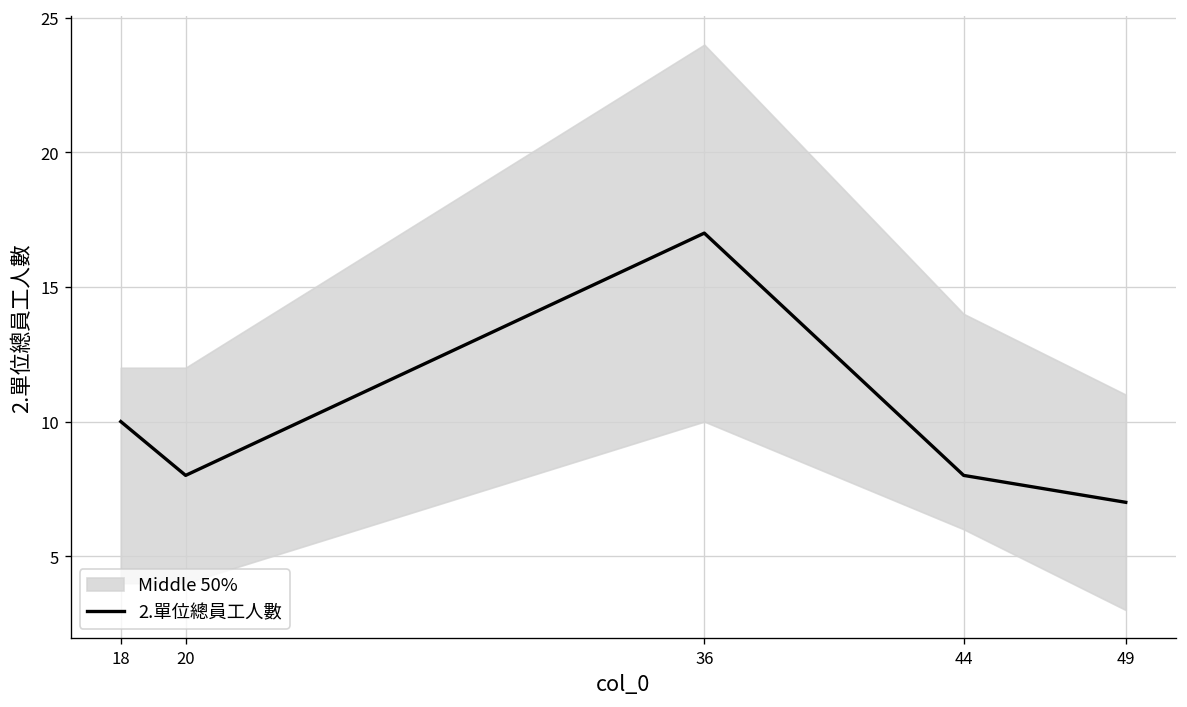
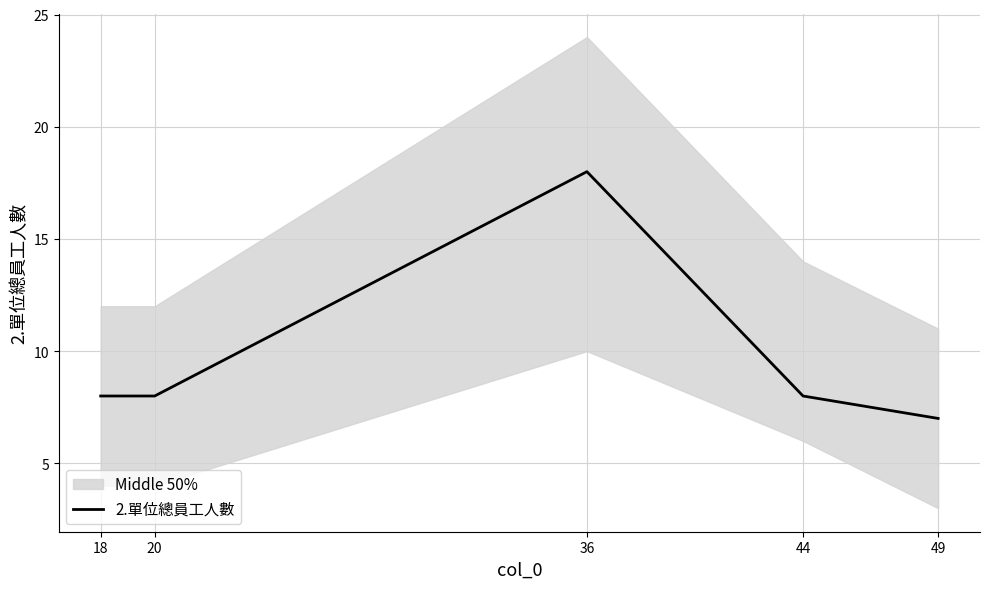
2.單位總員工人數, 18: 10 -> 8
2.單位總員工人數, 36: 17 -> 18
